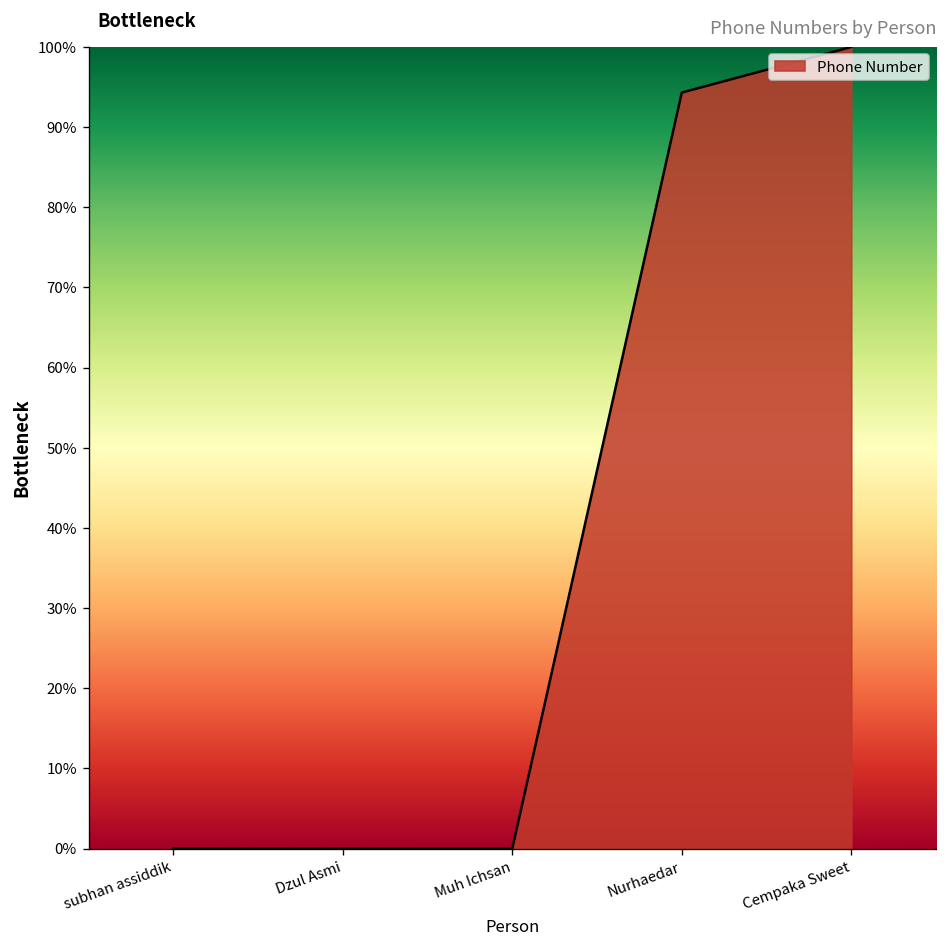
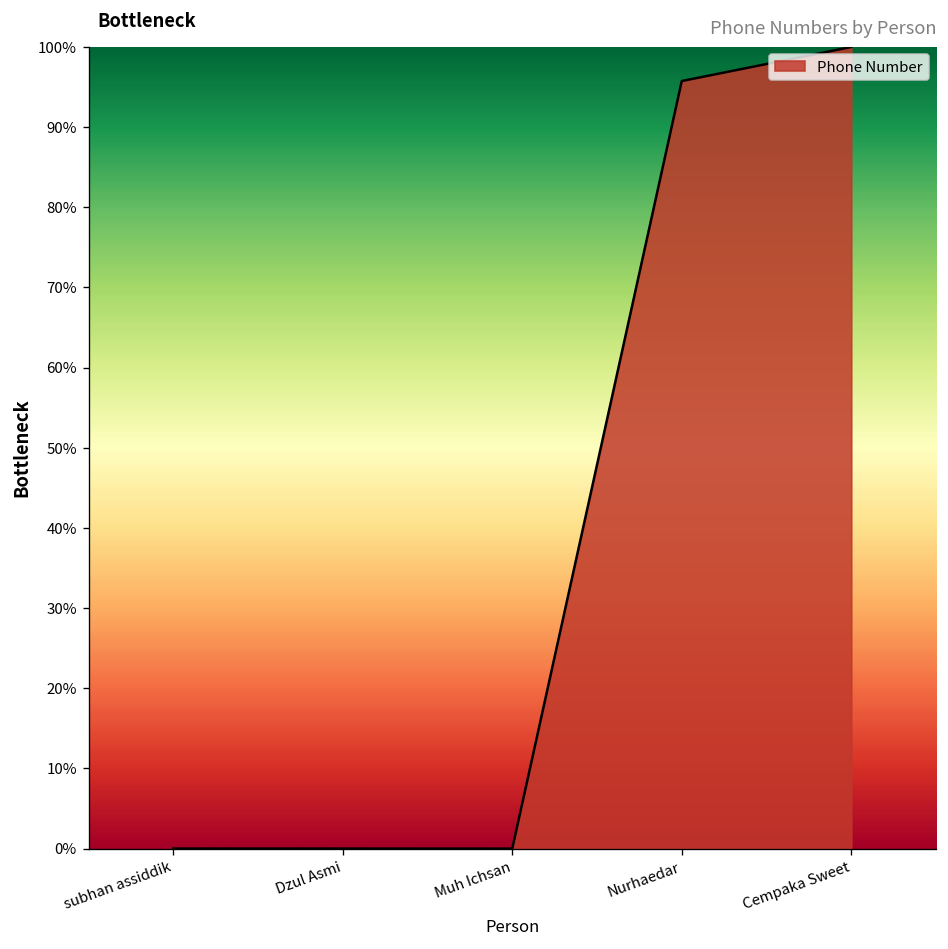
Nurhaedar: 94% -> 96%
